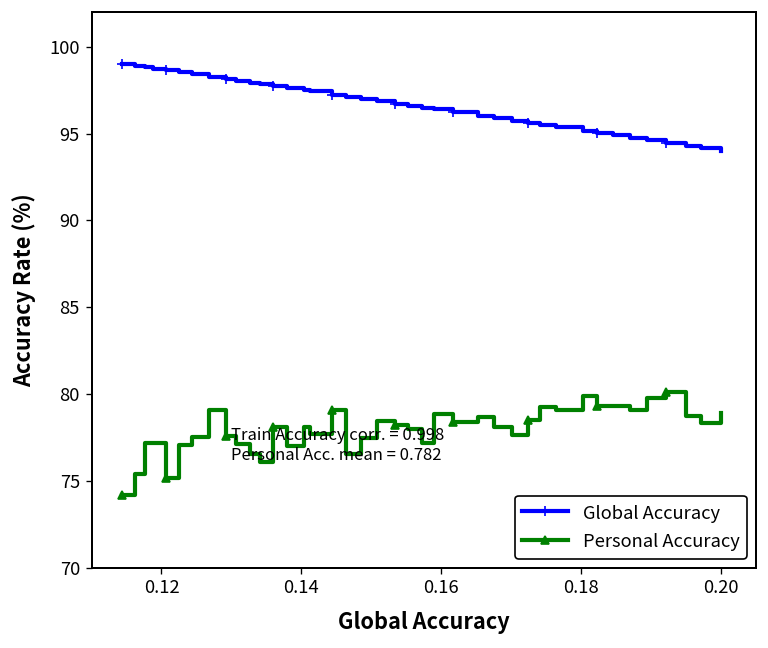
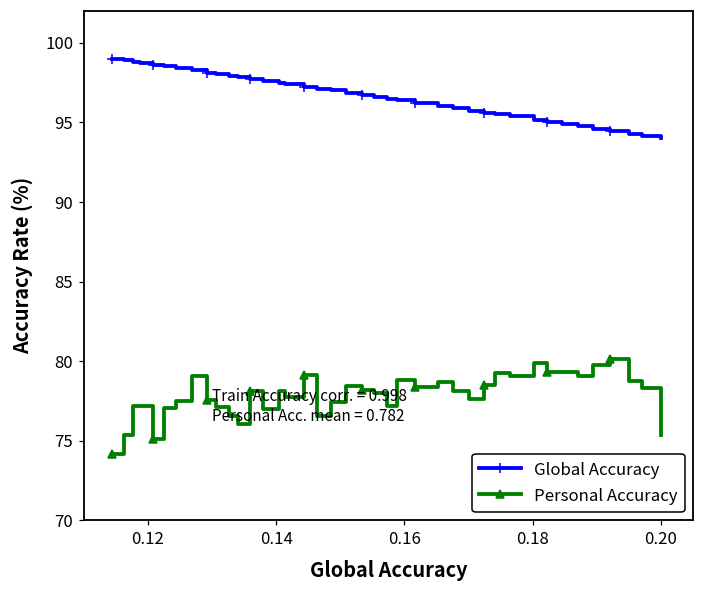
Personal Accuracy, 0.20: 78.9 -> 75.3
